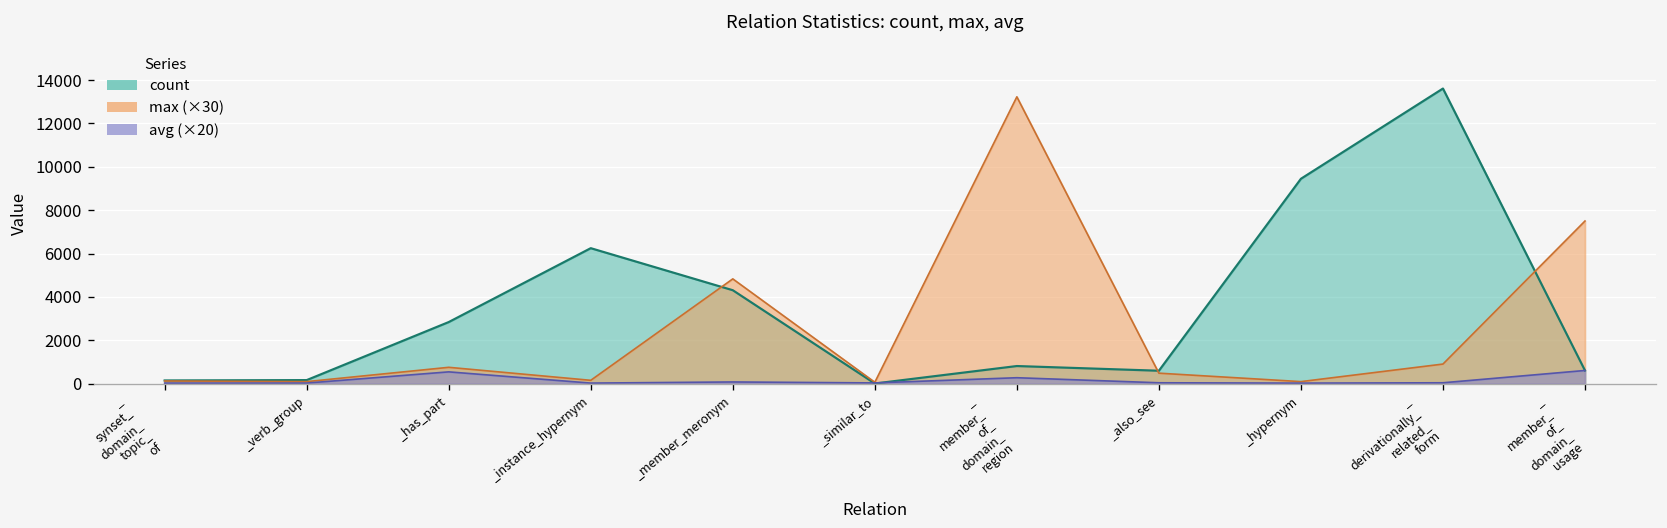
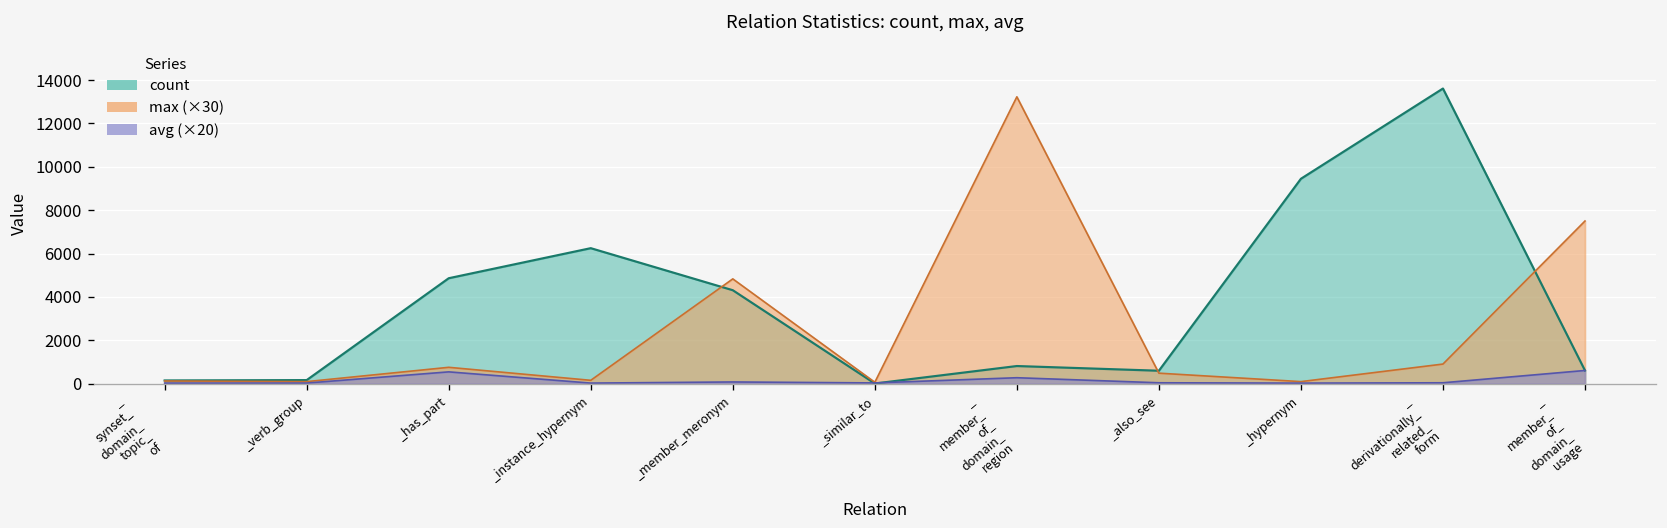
count, _has_part: 2800 -> 4900
